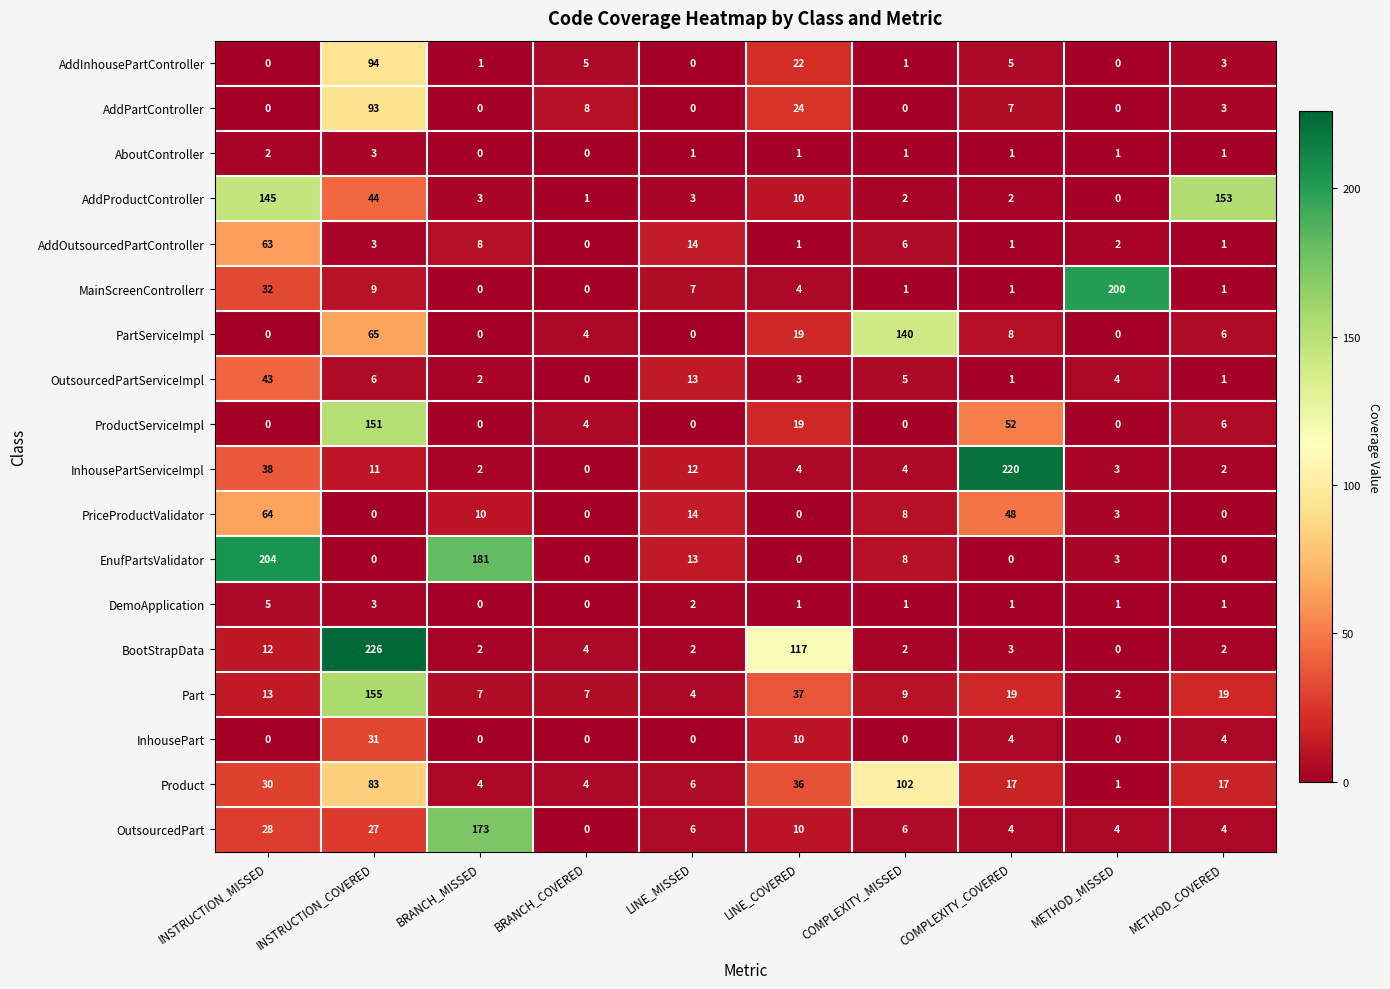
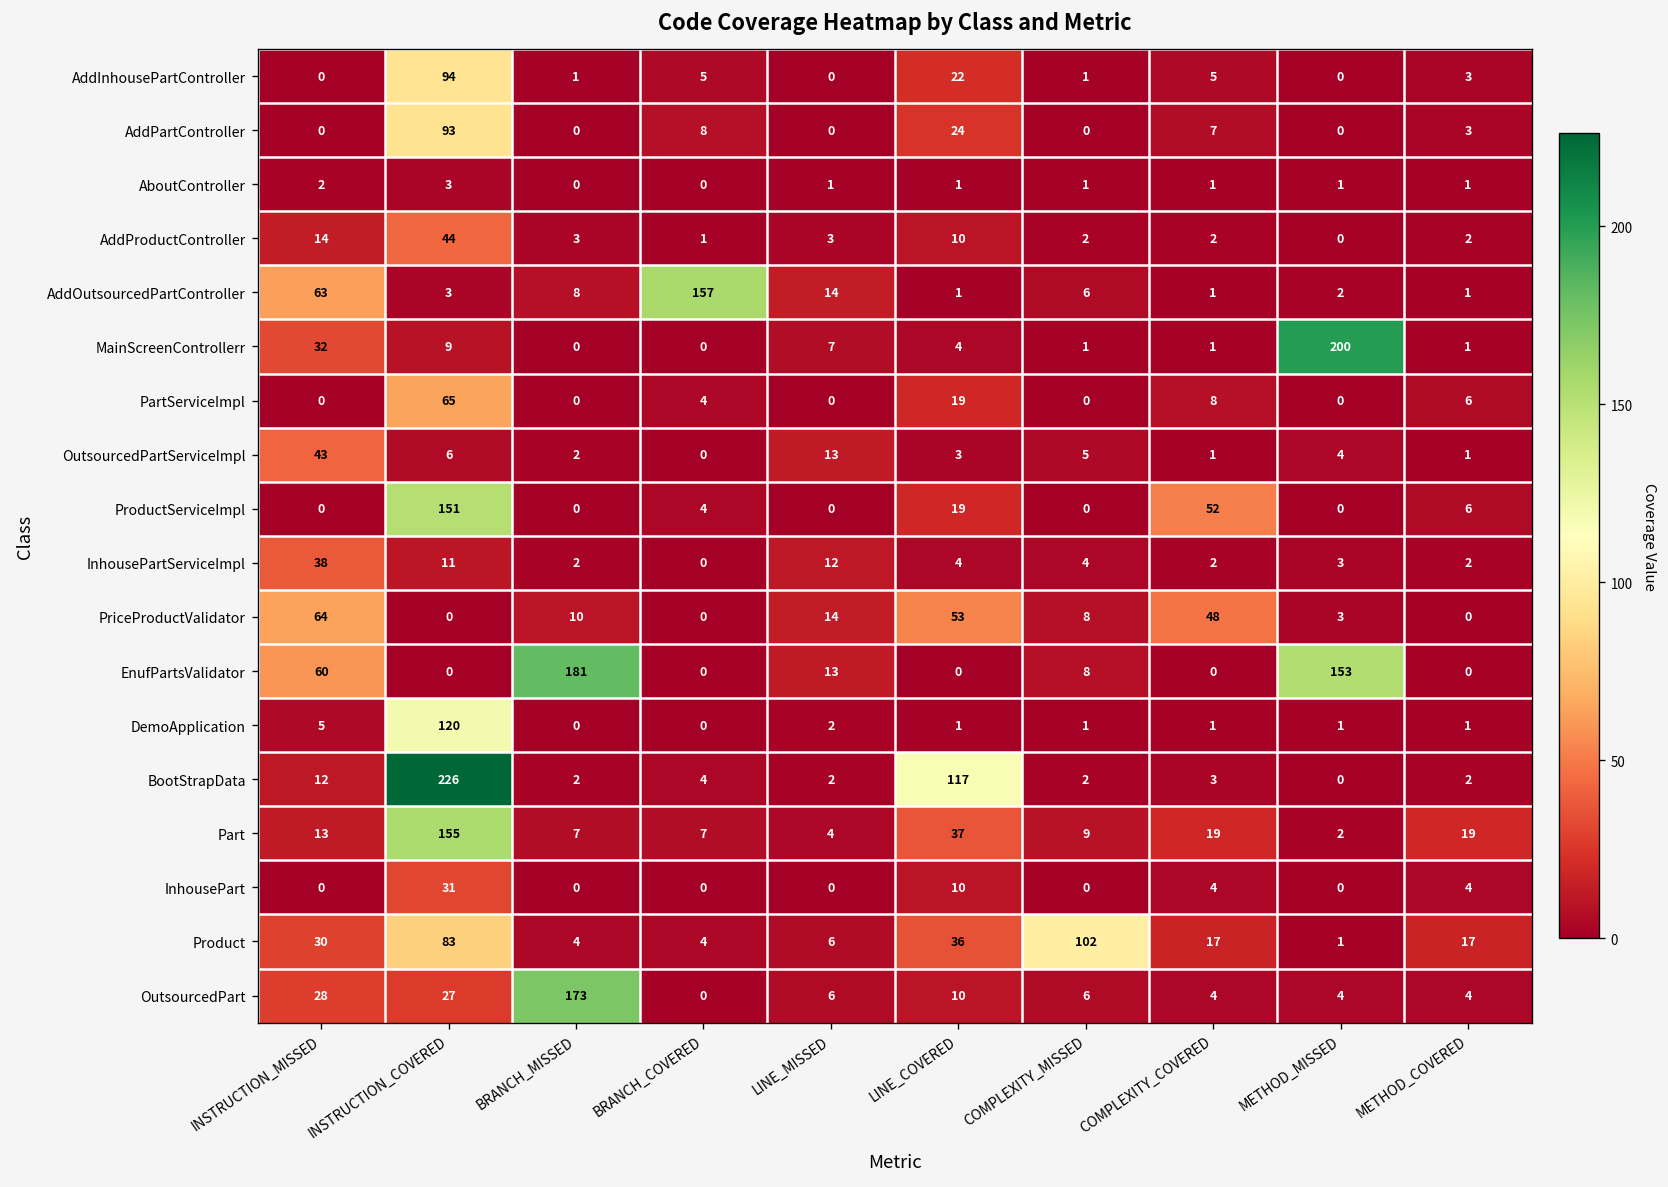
AddProductController, INSTRUCTION_MISSED: 145 -> 14
AddProductController, METHOD_COVERED: 153 -> 2
AddOutsourcedPartController, BRANCH_COVERED: 0 -> 157
PartServiceImpl, COMPLEXITY_MISSED: 140 -> 0
InhousePartServiceImpl, COMPLEXITY_COVERED: 220 -> 2
PriceProductValidator, LINE_COVERED: 0 -> 53
EnufPartsValidator, INSTRUCTION_MISSED: 204 -> 60
EnufPartsValidator, METHOD_MISSED: 3 -> 153
DemoApplication, INSTRUCTION_COVERED: 3 -> 120
